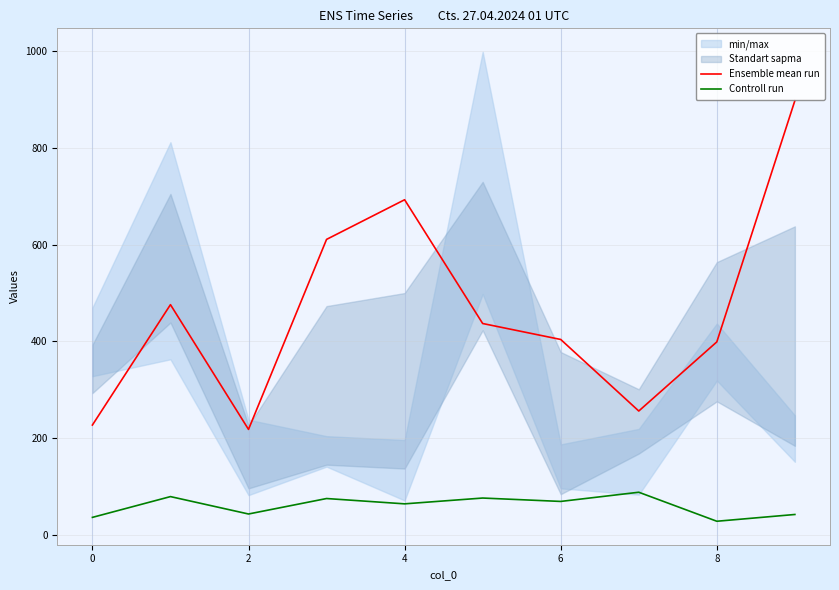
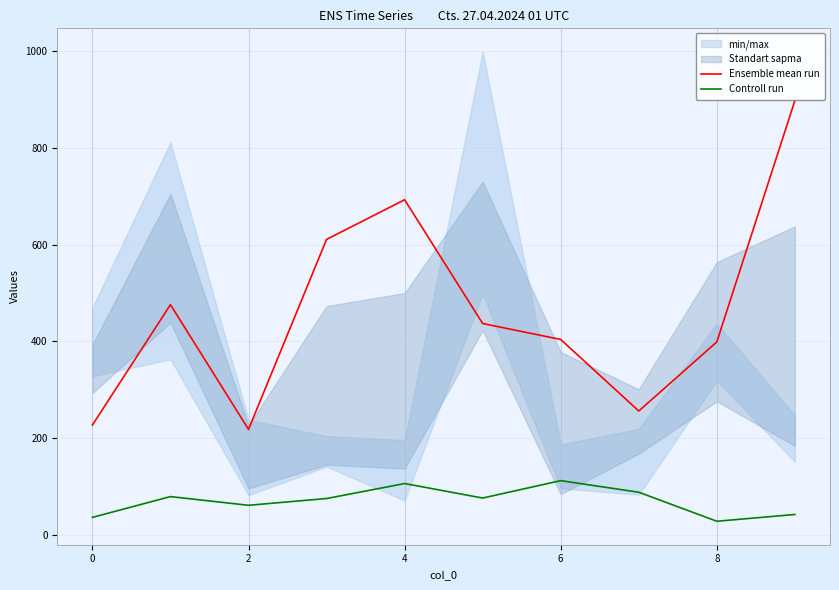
Controll run, 2: 40 -> 60
Controll run, 4: 60 -> 110
Controll run, 6: 70 -> 110
